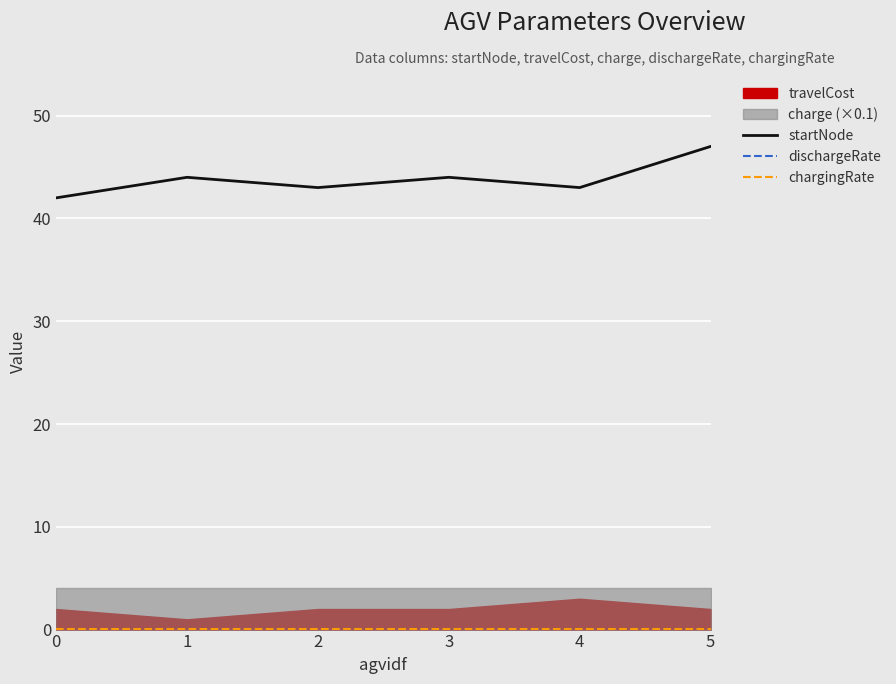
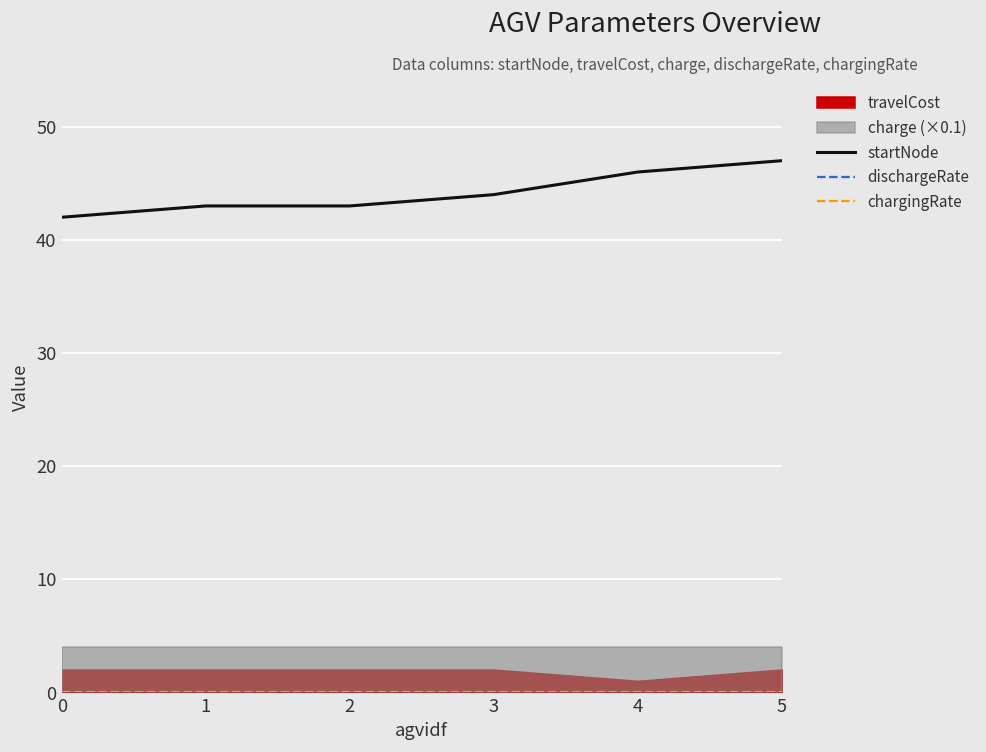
startNode, 1: 44 -> 43
travelCost, 1: 1 -> 2
startNode, 4: 43 -> 46
travelCost, 4: 3 -> 1
